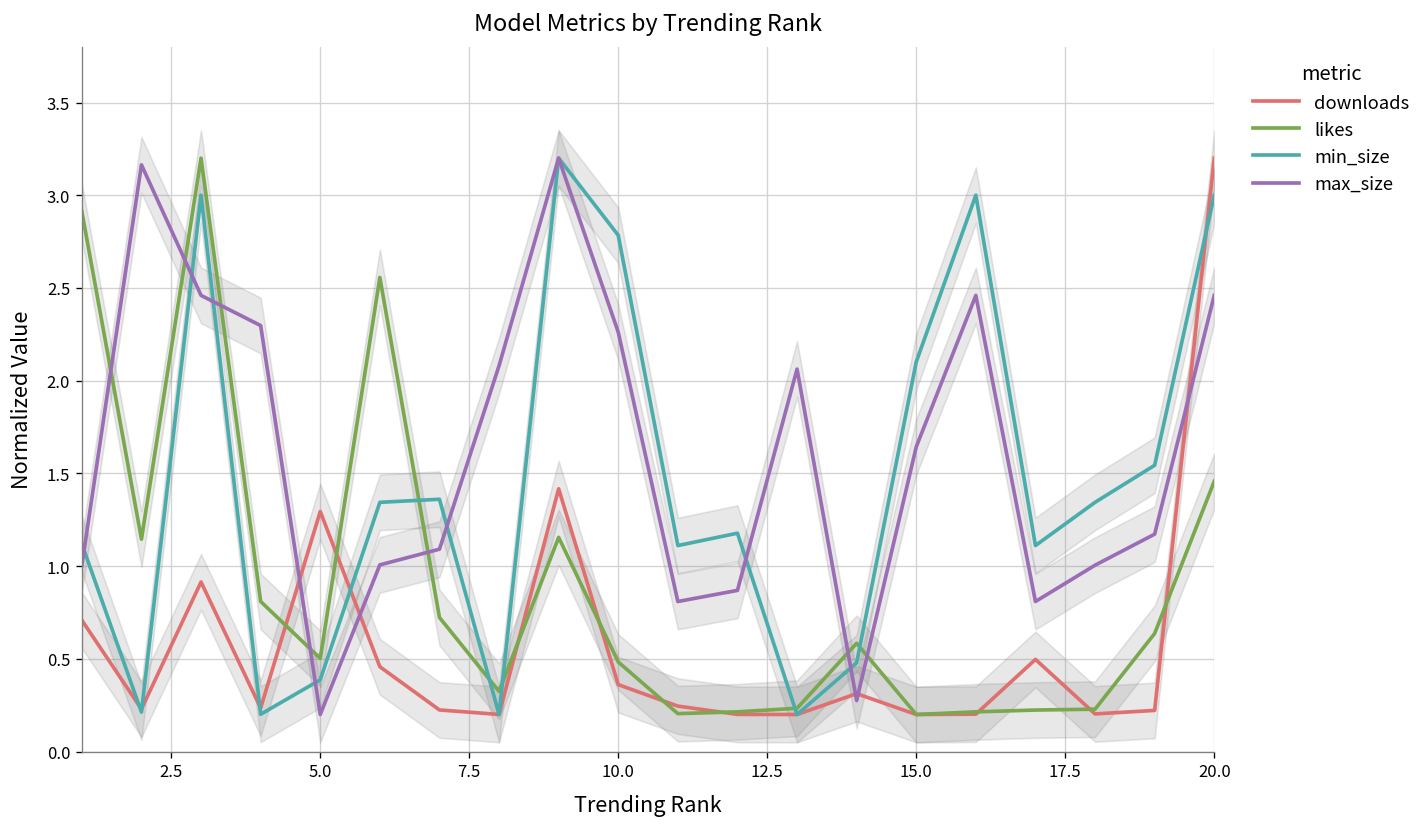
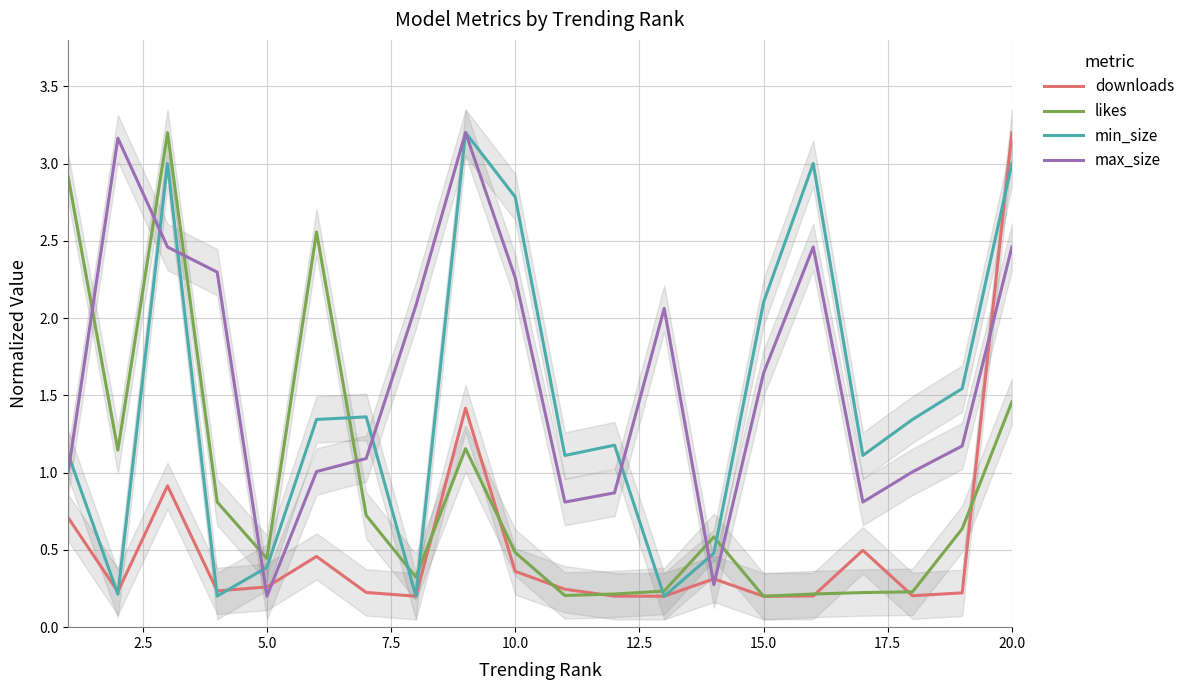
downloads, 5.0: 1.29 -> 0.26
likes, 5.0: 0.50 -> 0.44
